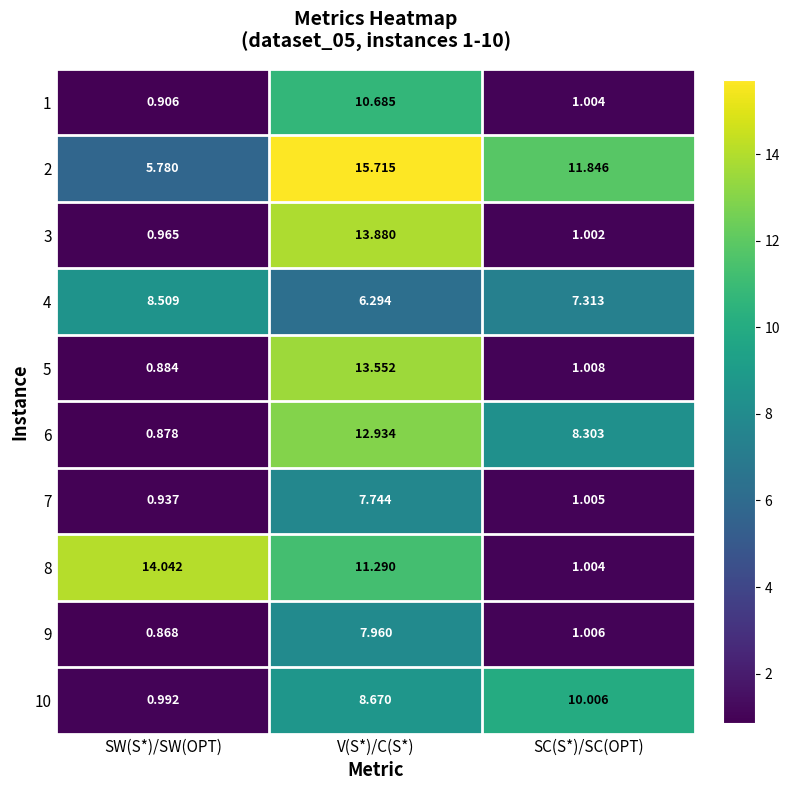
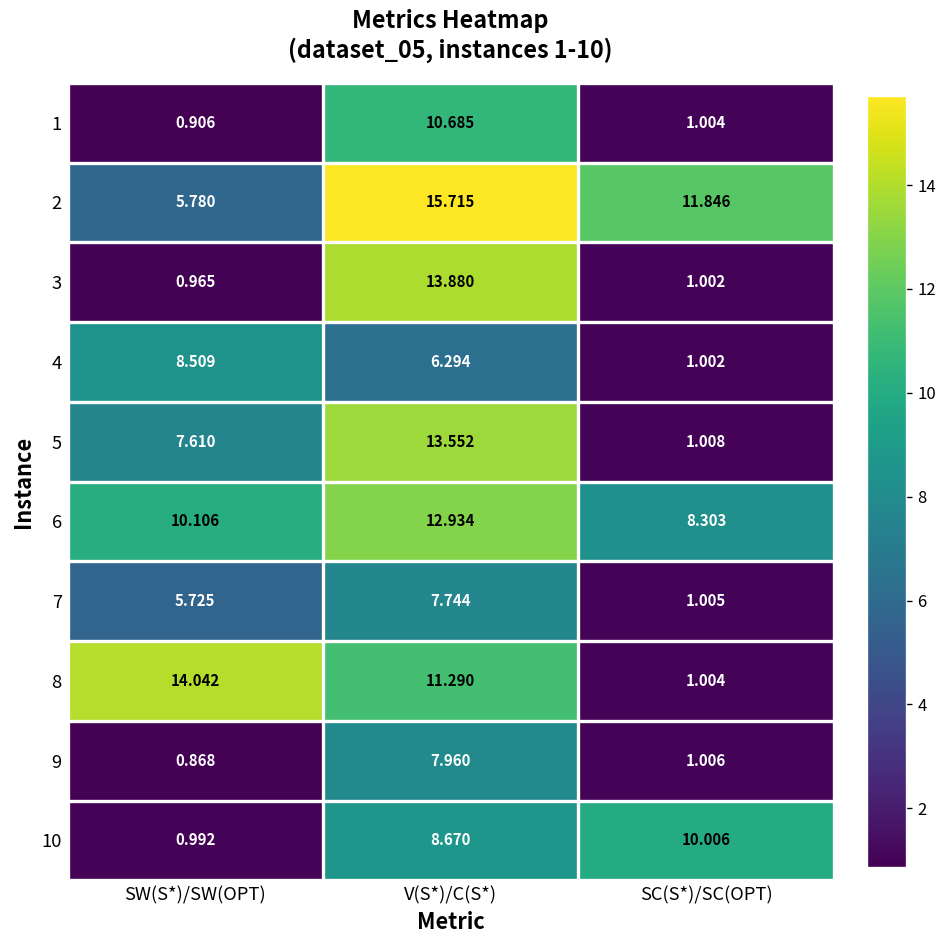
4, SC(S*)/SC(OPT): 7.313 -> 1.002
5, SW(S*)/SW(OPT): 0.884 -> 7.610
6, SW(S*)/SW(OPT): 0.878 -> 10.106
7, SW(S*)/SW(OPT): 0.937 -> 5.725
